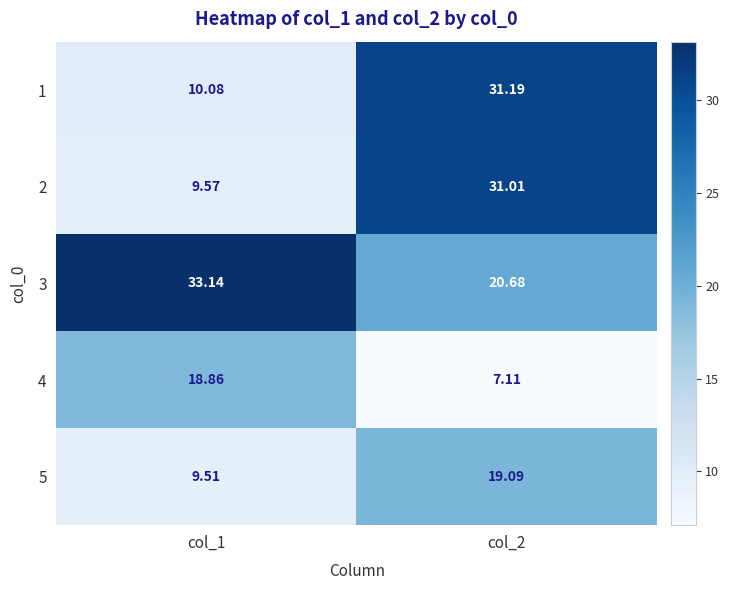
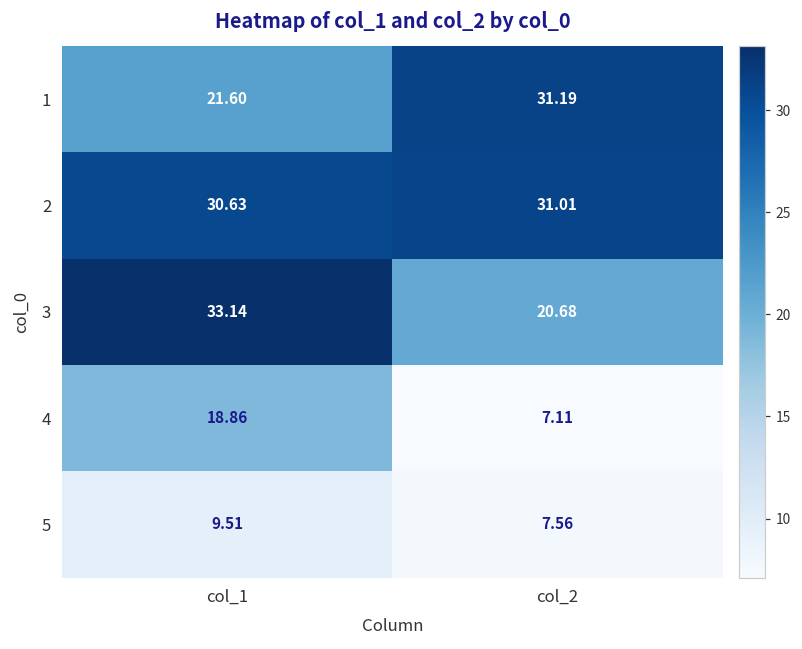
1, col_1: 10.08 -> 21.60
2, col_1: 9.57 -> 30.63
5, col_2: 19.09 -> 7.56
